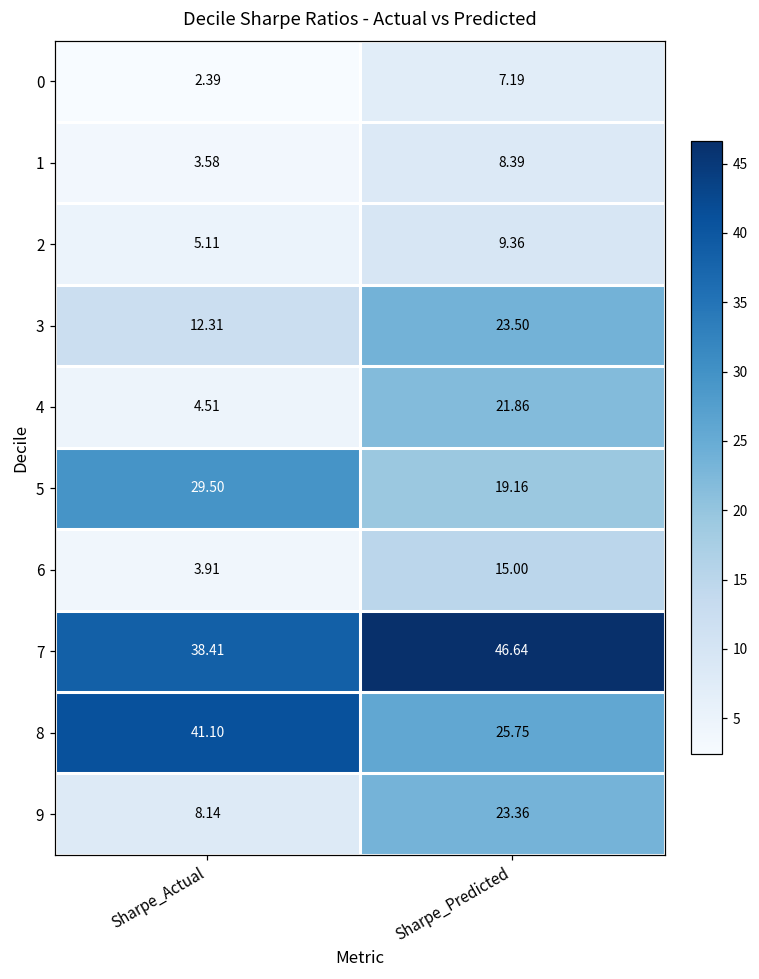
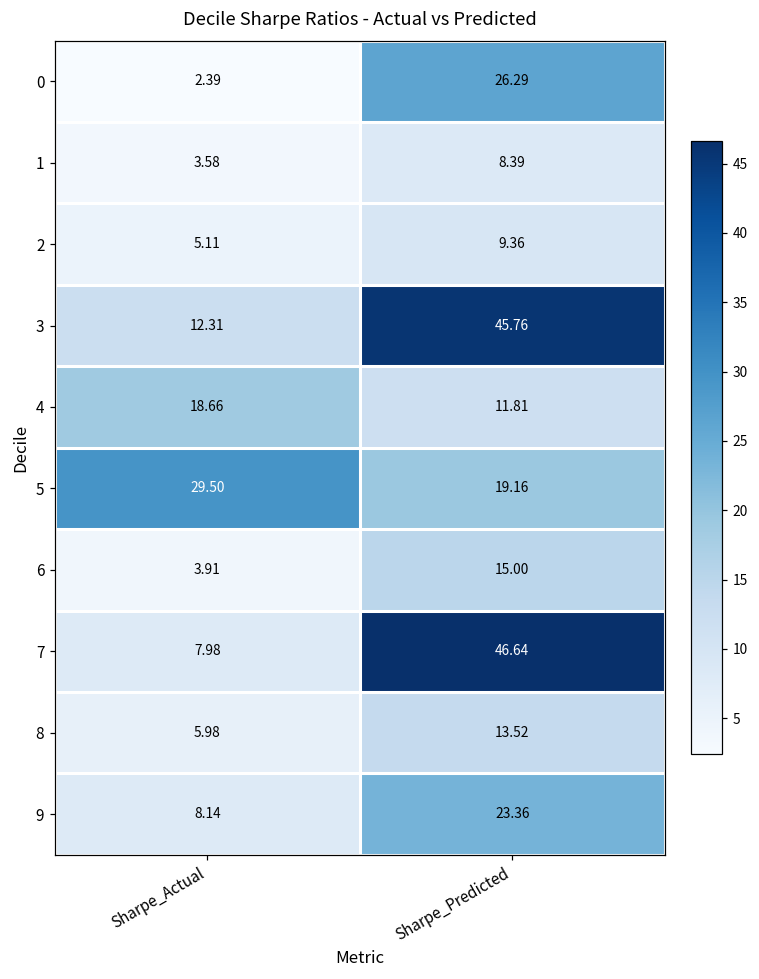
0, Sharpe_Predicted: 7.19 -> 26.29
3, Sharpe_Predicted: 23.50 -> 45.76
4, Sharpe_Actual: 4.51 -> 18.66
4, Sharpe_Predicted: 21.86 -> 11.81
7, Sharpe_Actual: 38.41 -> 7.98
8, Sharpe_Actual: 41.10 -> 5.98
8, Sharpe_Predicted: 25.75 -> 13.52
